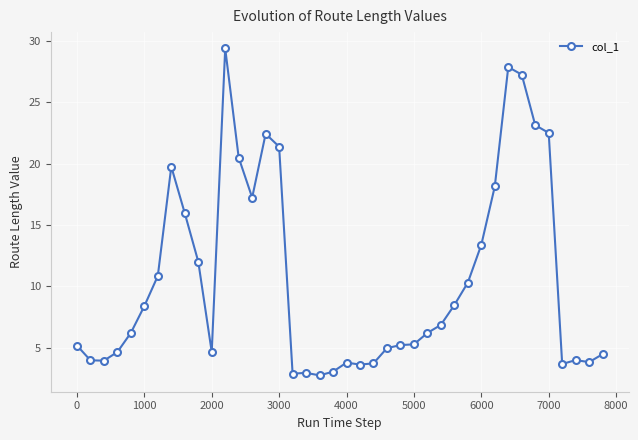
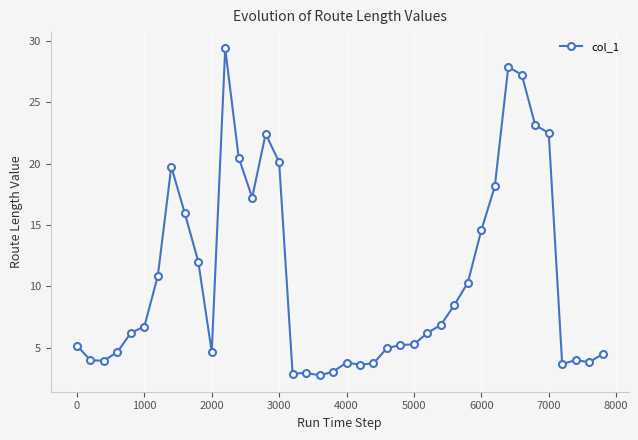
1000: 8.4 -> 6.7
3000: 21.4 -> 20.1
6000: 13.4 -> 14.6
